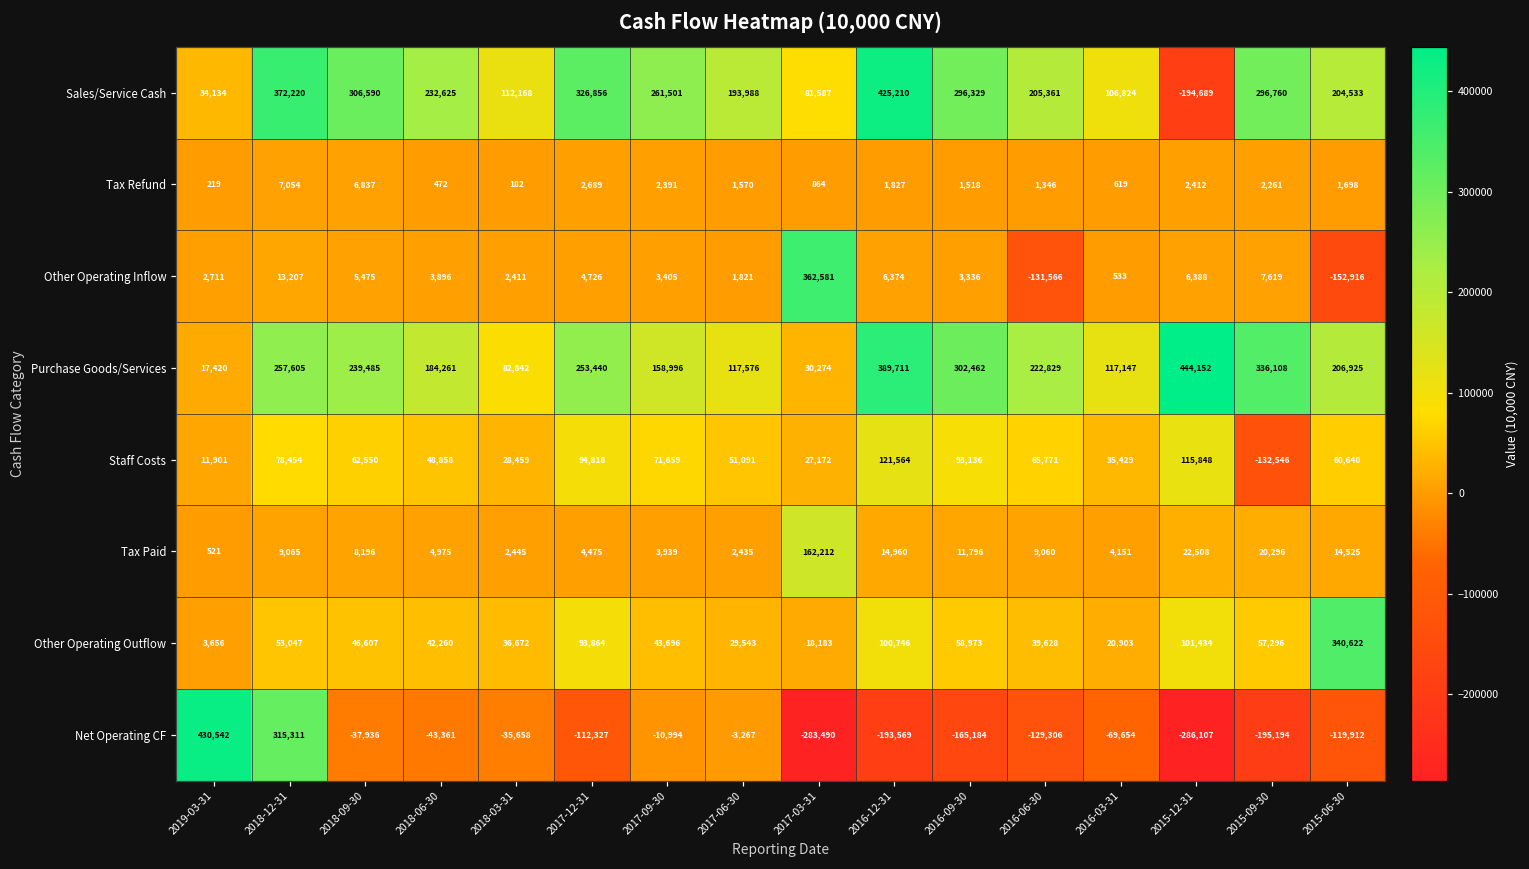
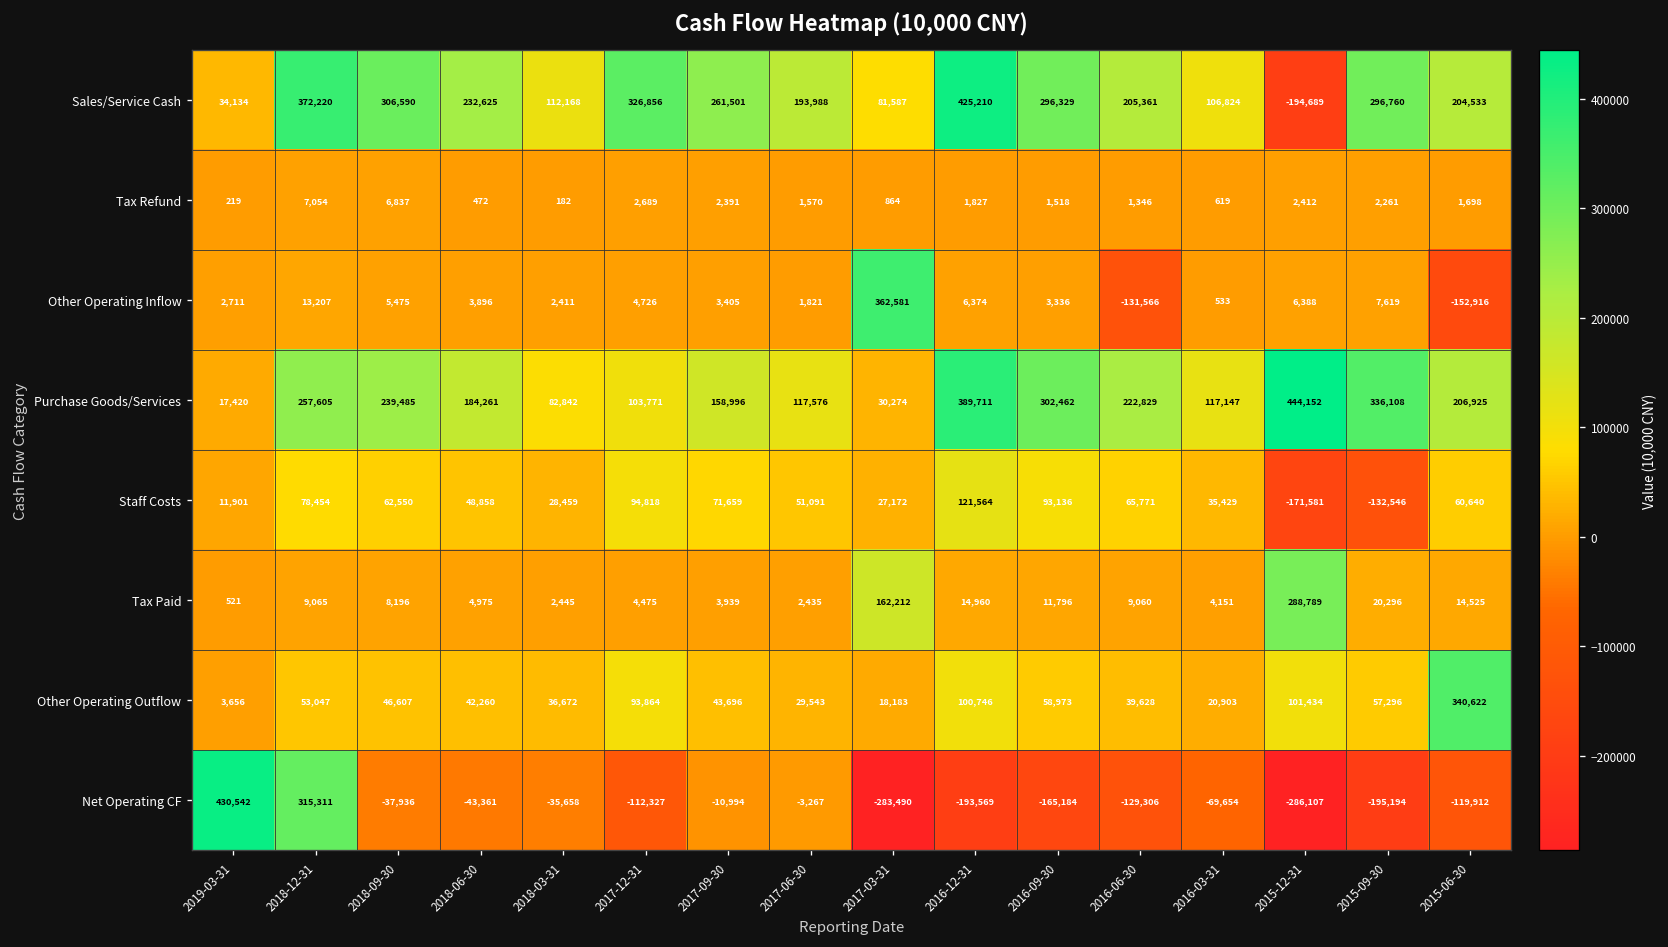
Purchase Goods/Services, 2017-12-31: 253,440 -> 103,771
Staff Costs, 2015-12-31: 115,848 -> -171,581
Tax Paid, 2015-12-31: 22,508 -> 288,789
